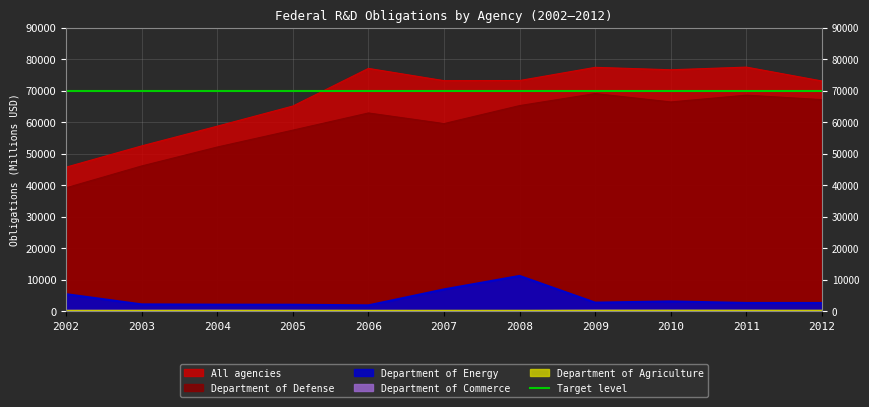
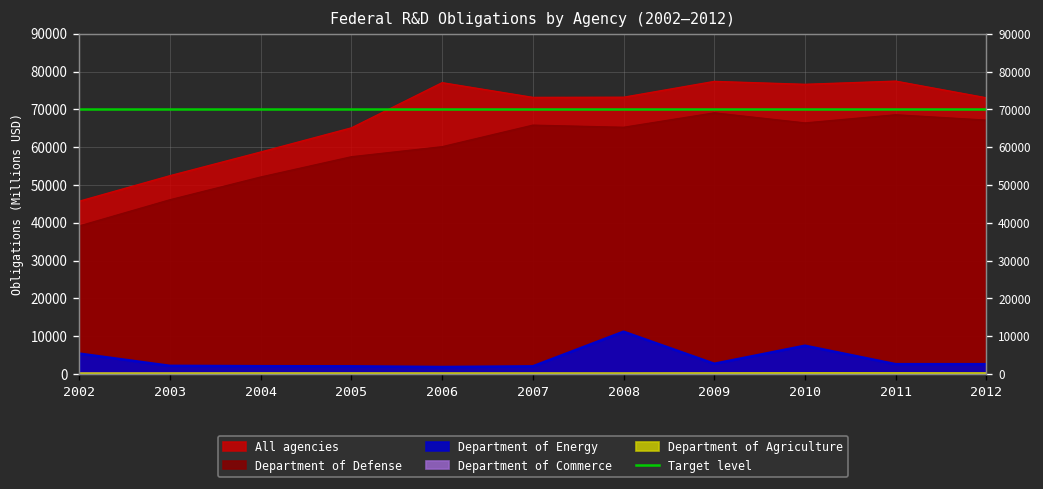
Department of Defense, 2006: 63000 -> 60000
Department of Defense, 2007: 60000 -> 66000
Department of Energy, 2007: 7000 -> 2000
Department of Energy, 2010: 3000 -> 7000
